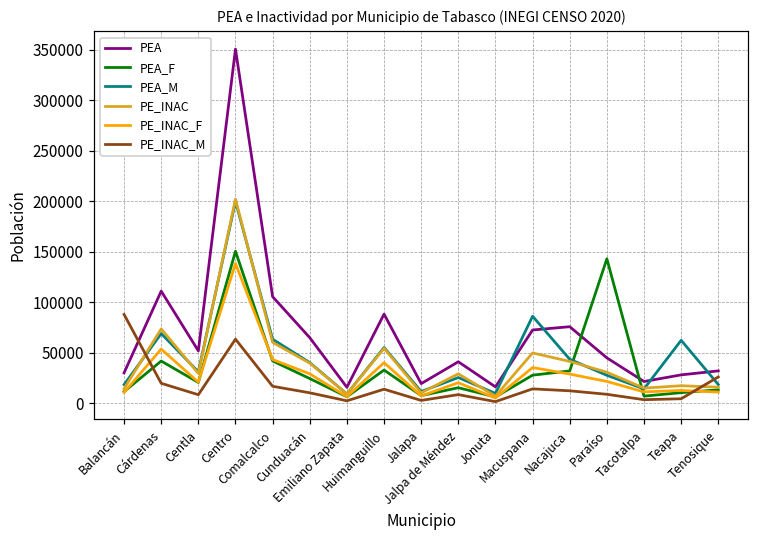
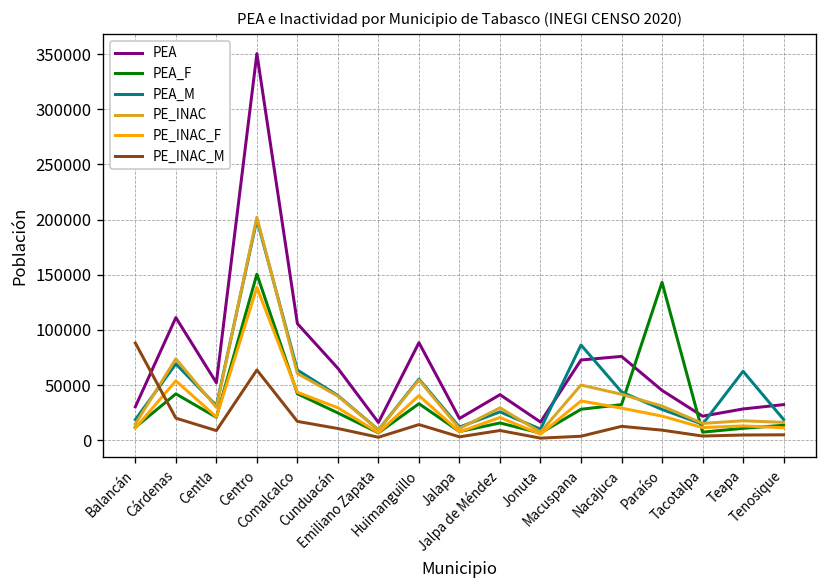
PE_INAC_M, Macuspana: 10000 -> 0
PE_INAC_M, Tenosique: 30000 -> 0
